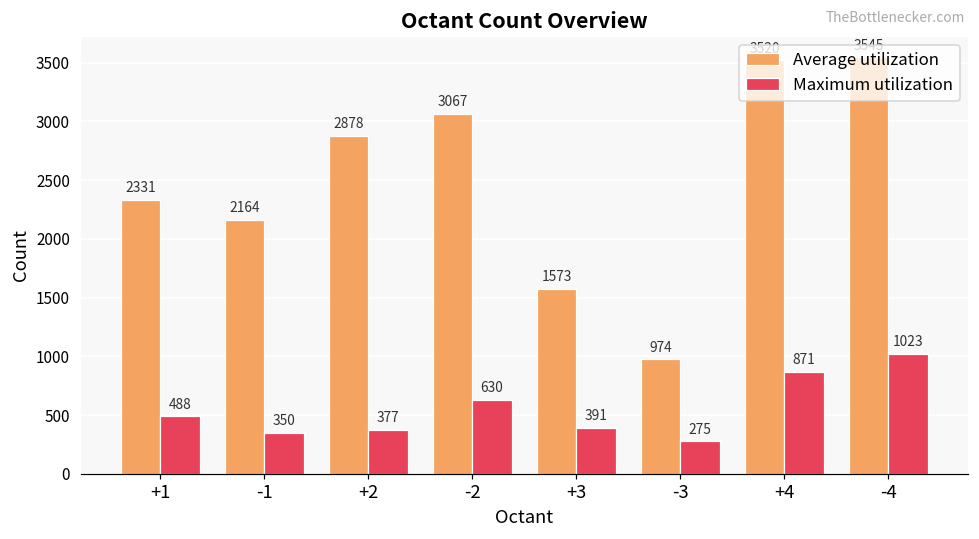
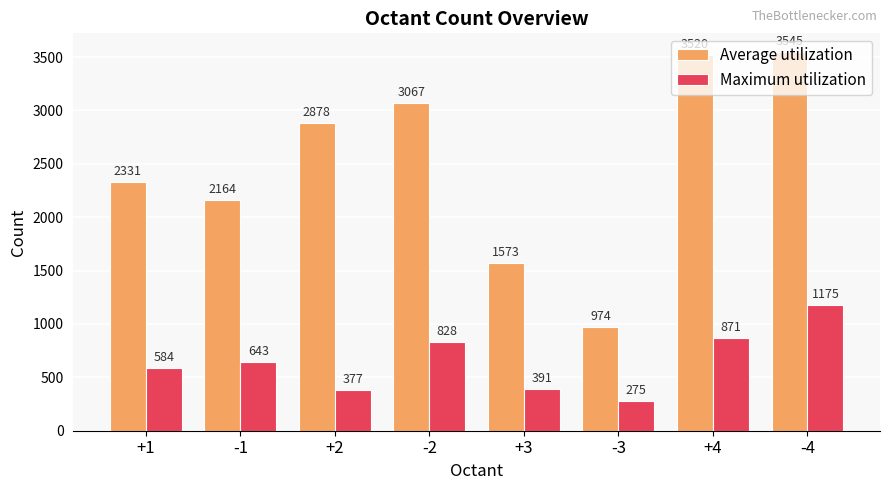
Maximum utilization, +1: 488 -> 584
Maximum utilization, -1: 350 -> 643
Maximum utilization, -2: 630 -> 828
Maximum utilization, -4: 1023 -> 1175
